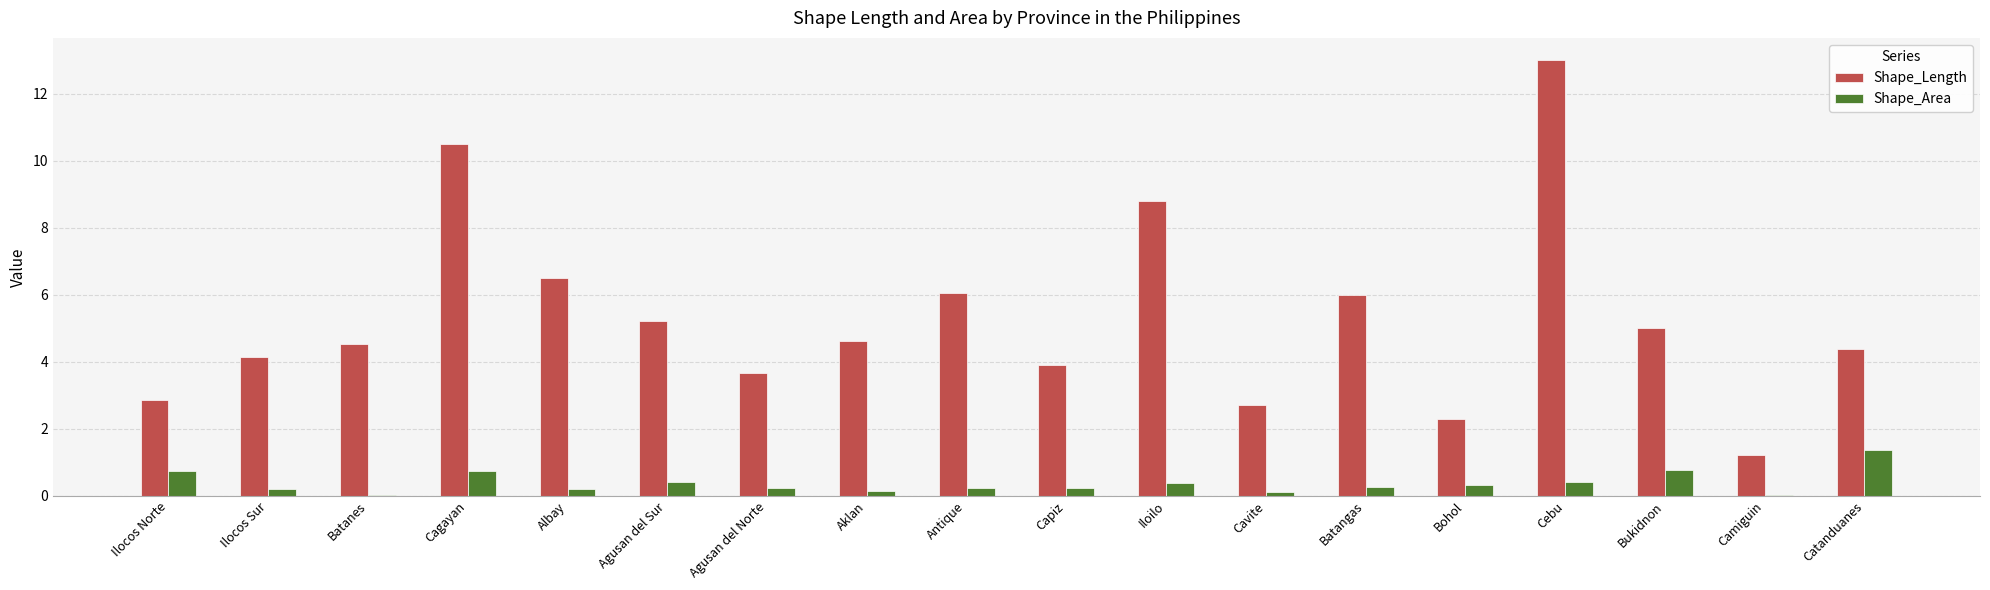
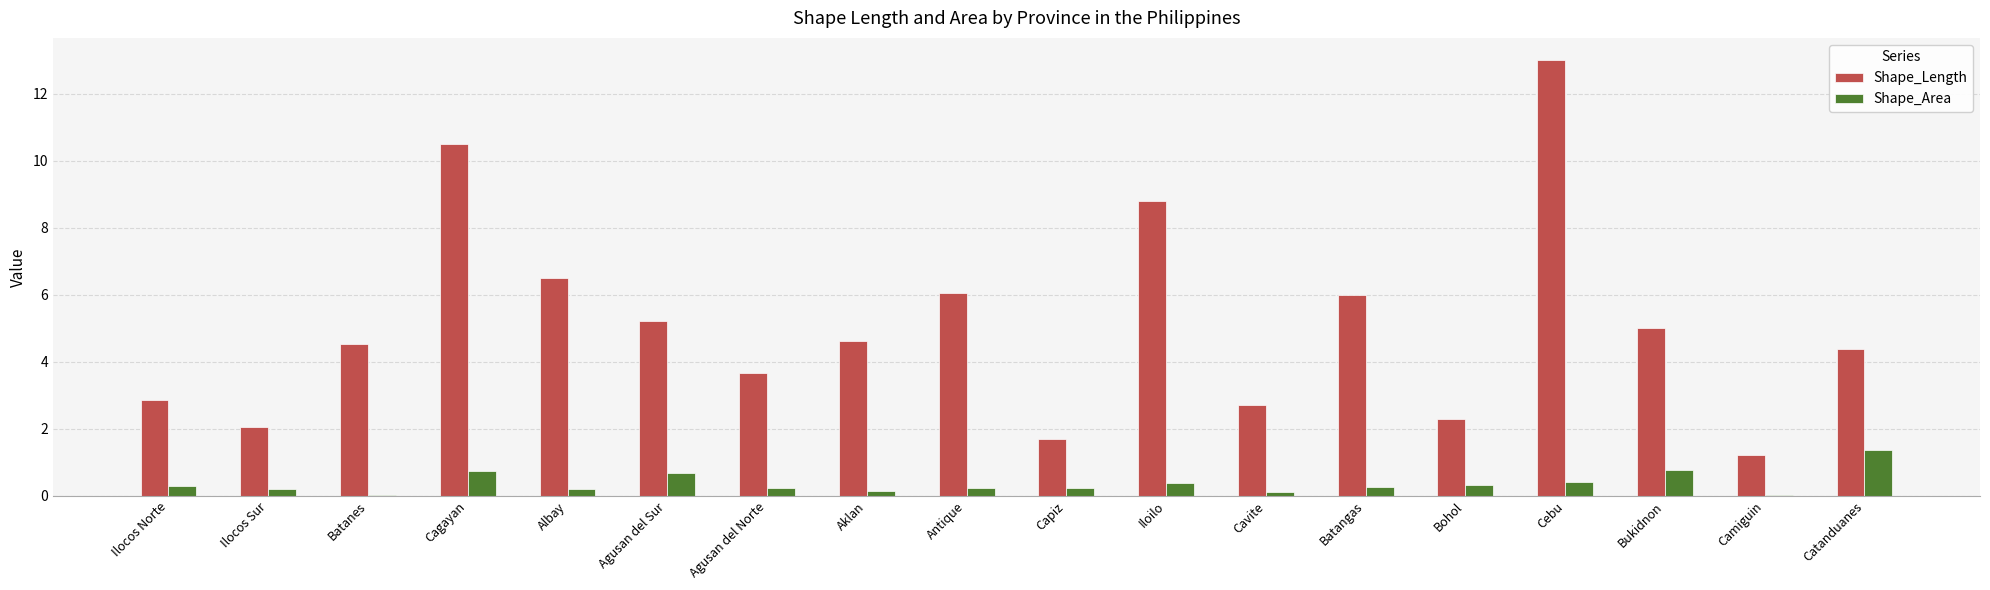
Shape_Area, Ilocos Norte: 0.7 -> 0.3
Shape_Length, Ilocos Sur: 4.2 -> 2.1
Shape_Area, Agusan del Sur: 0.4 -> 0.7
Shape_Length, Capiz: 3.9 -> 1.7
